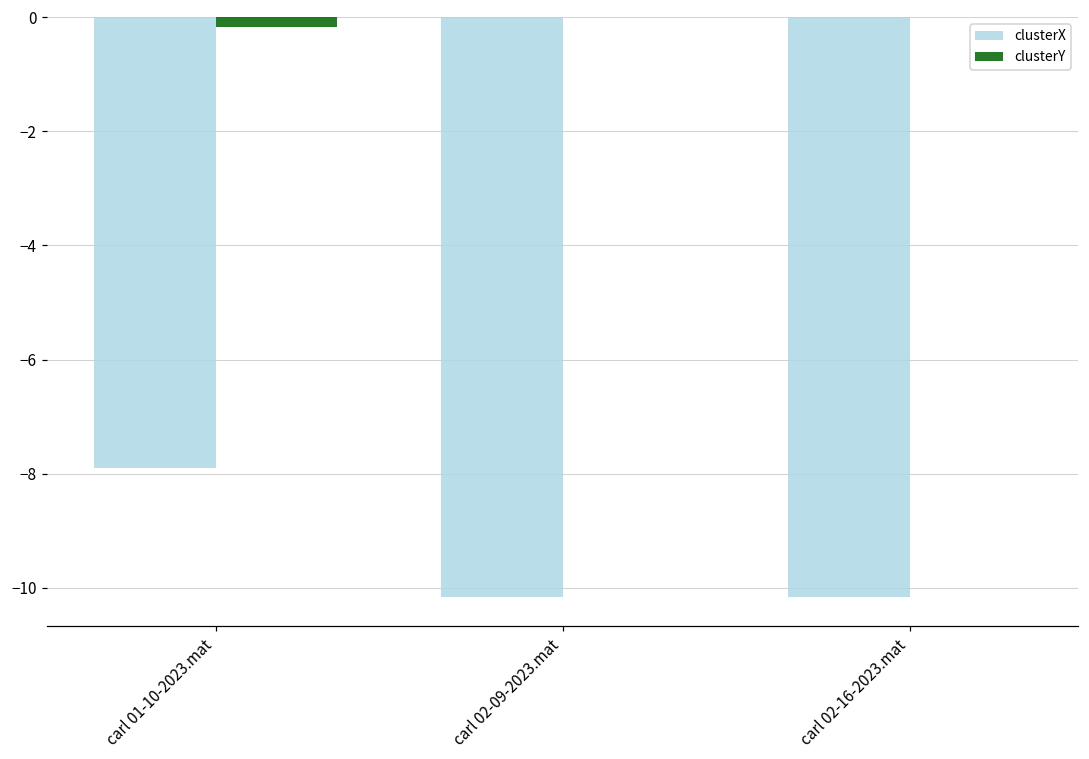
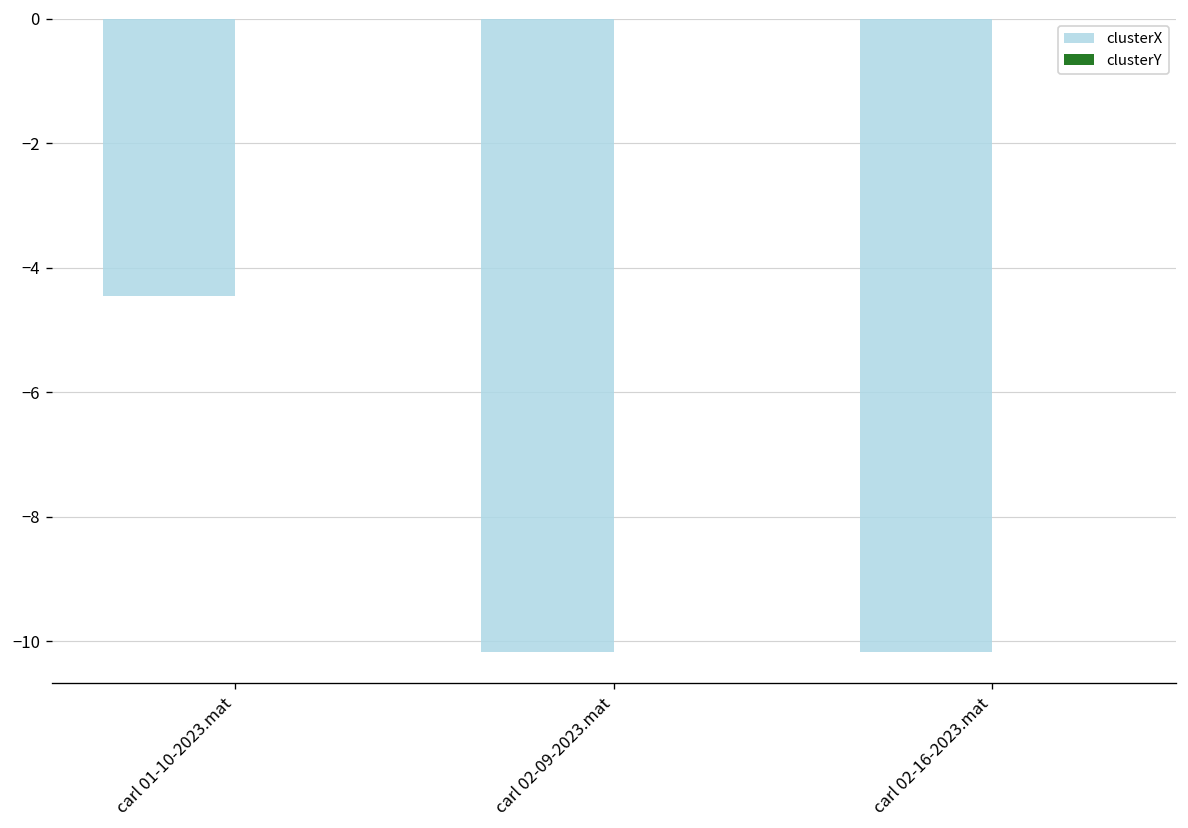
clusterX, carl 01-10-2023.mat: -7.9 -> -4.4
clusterY, carl 01-10-2023.mat: -0.2 -> 0.0
